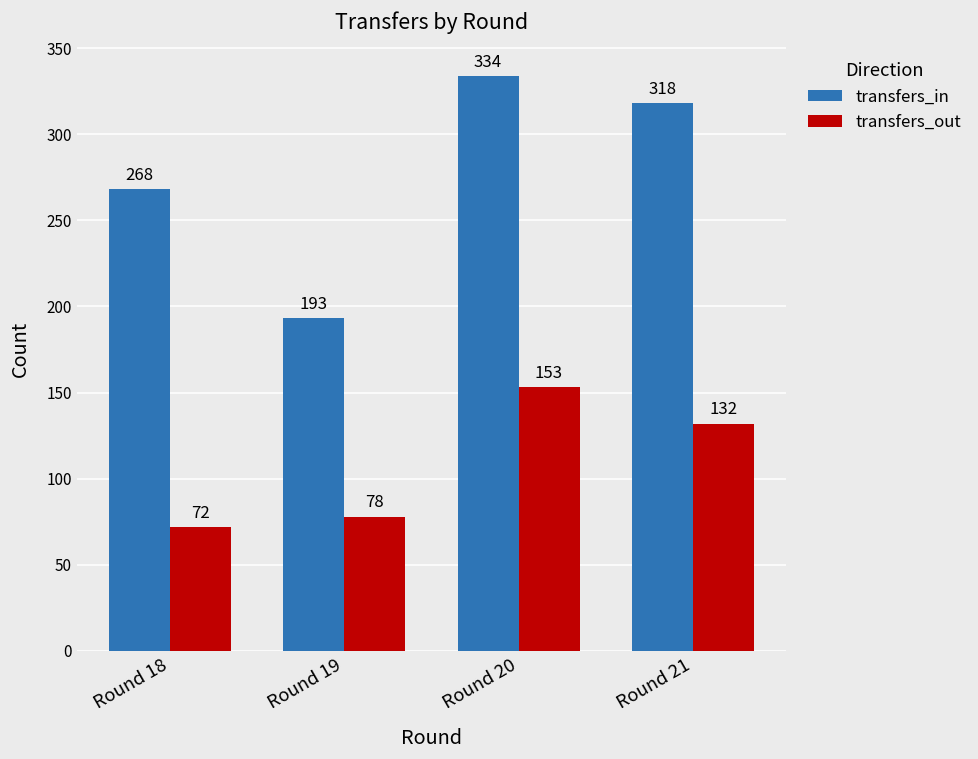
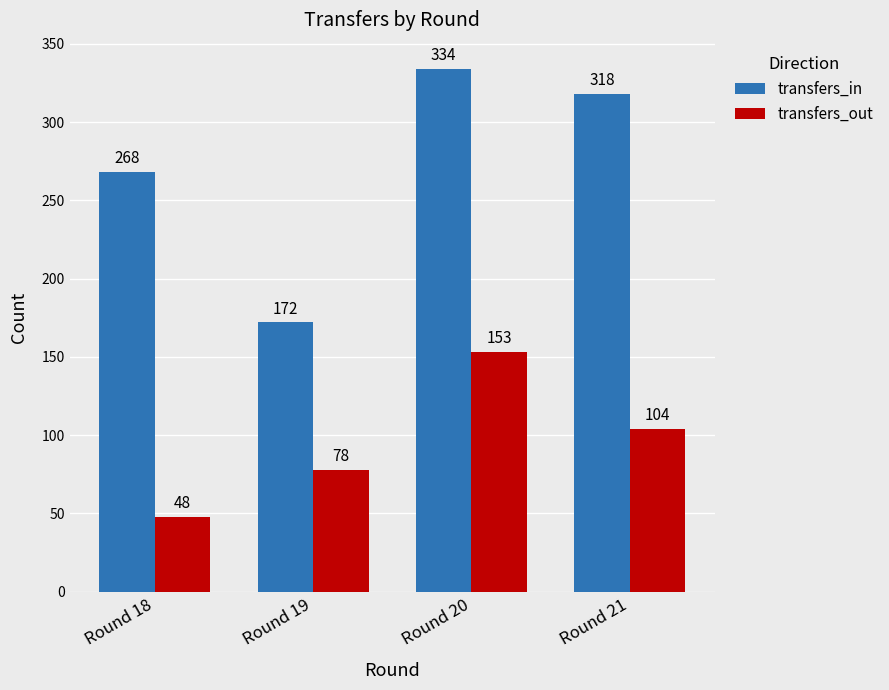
transfers_out, Round 18: 72 -> 48
transfers_in, Round 19: 193 -> 172
transfers_out, Round 21: 132 -> 104
